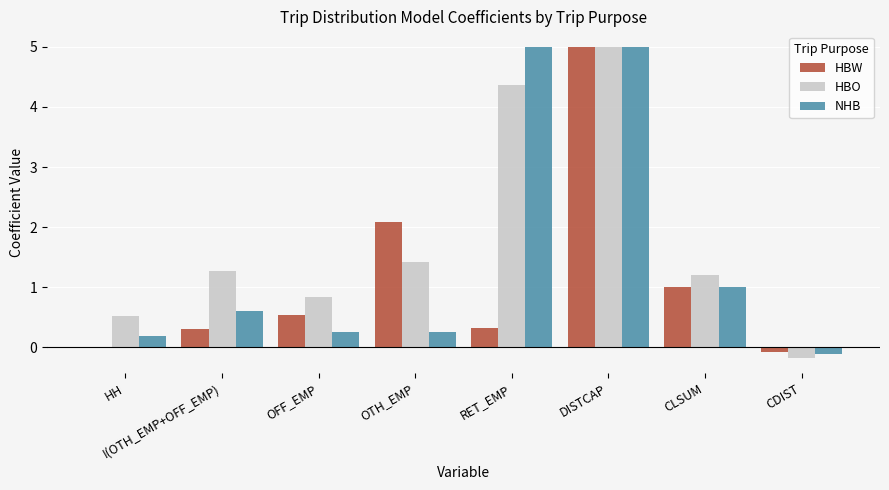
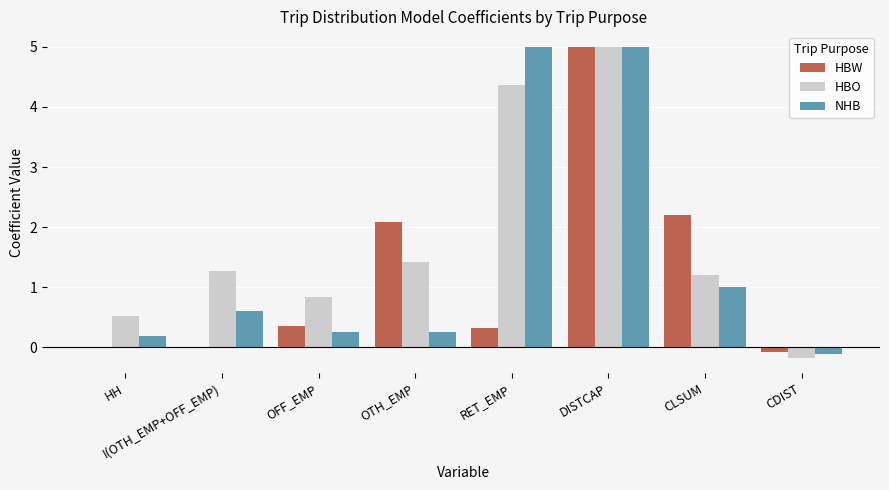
HBW, I(OTH_EMP+OFF_EMP): 0.3 -> 0.0
HBW, OFF_EMP: 0.5 -> 0.4
HBW, CLSUM: 1.0 -> 2.2
